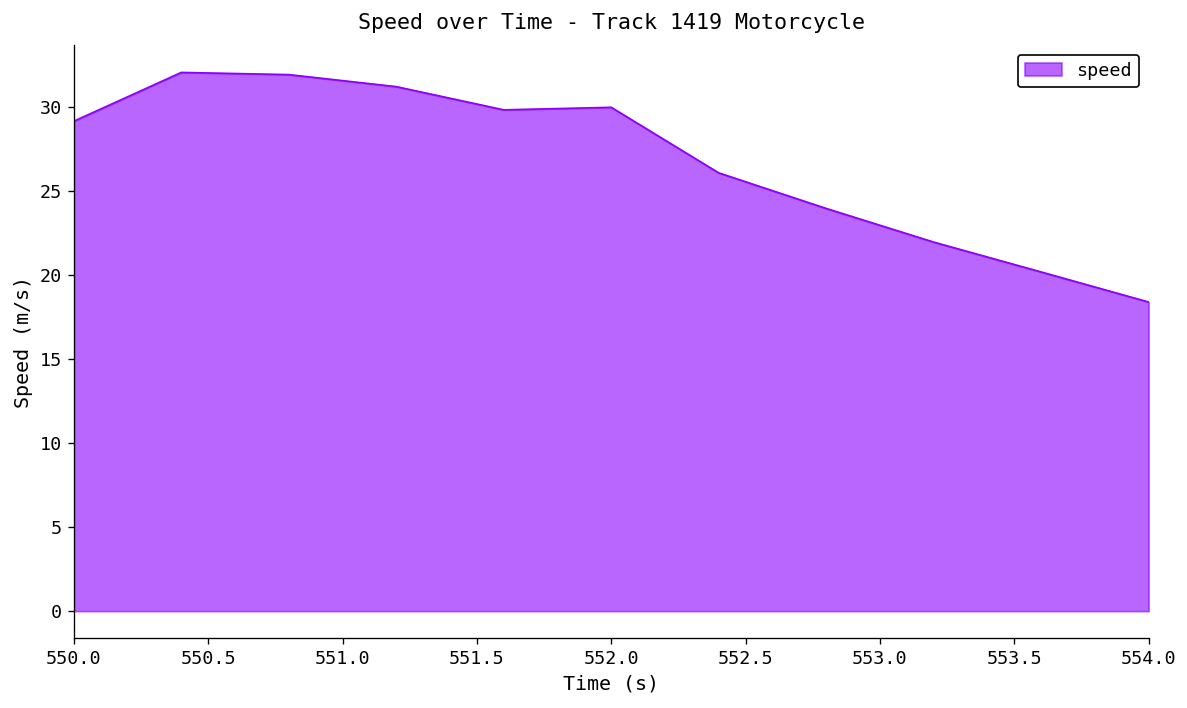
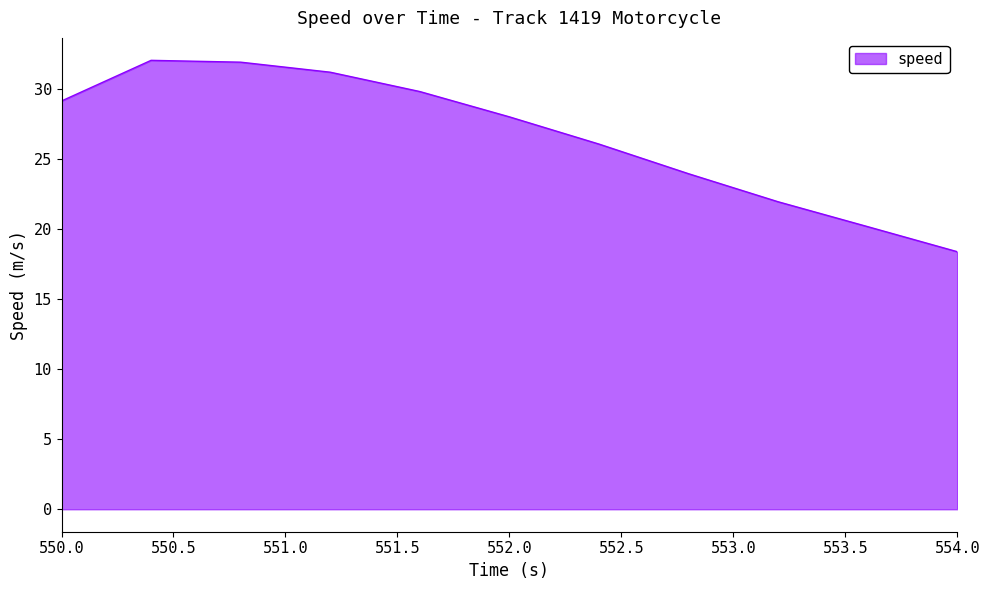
552.0: 30.0 -> 28.0
